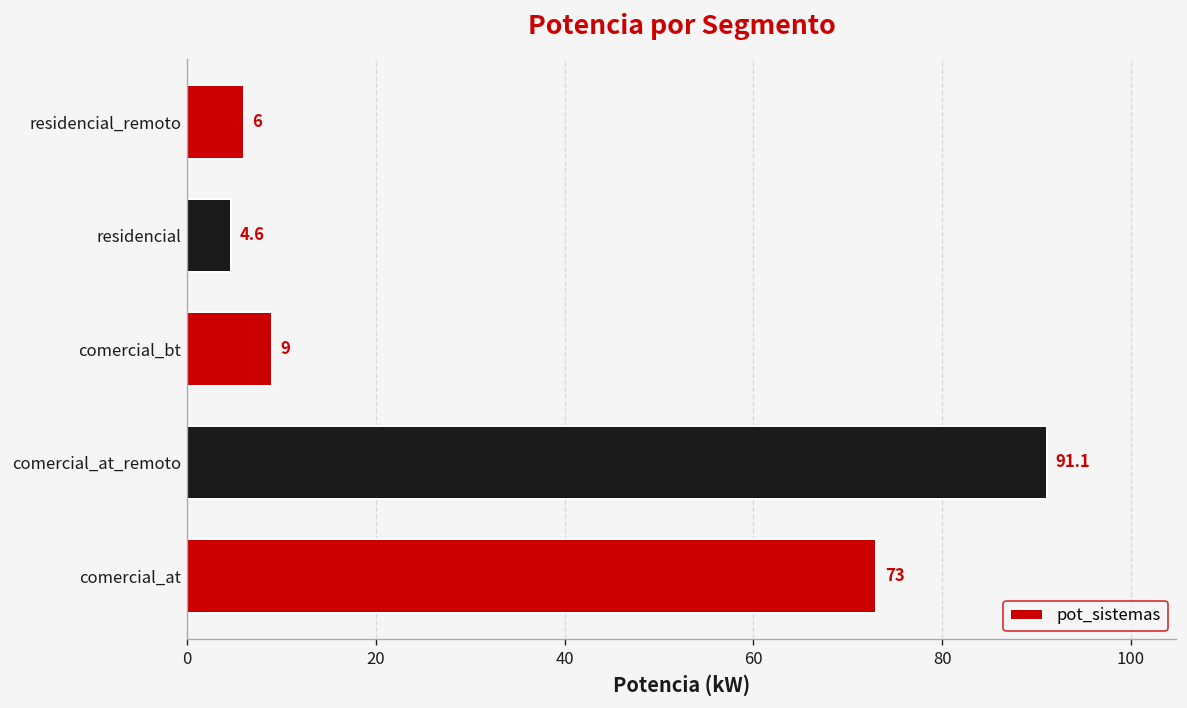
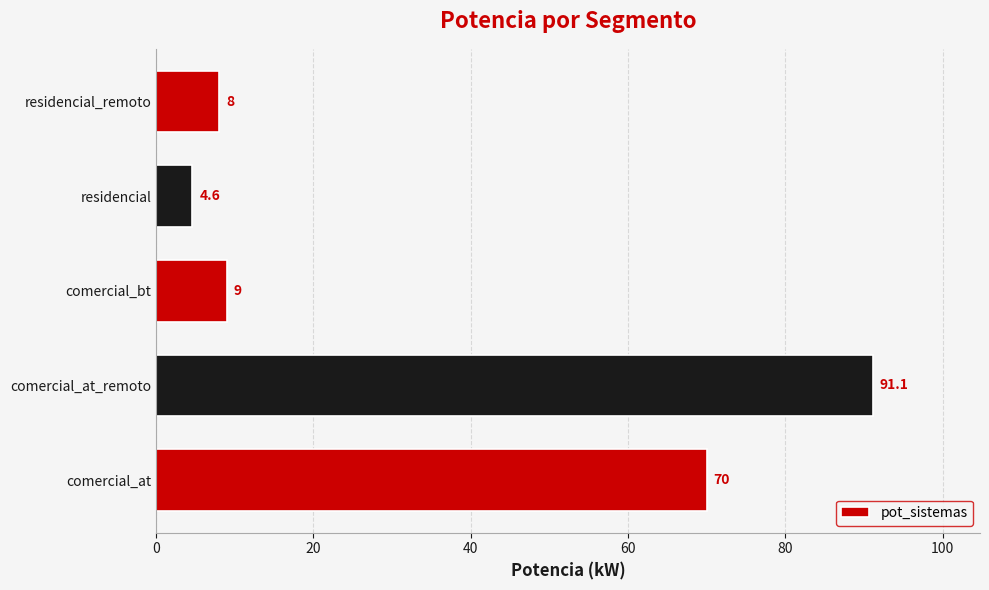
residencial_remoto: 6 -> 8
comercial_at: 73 -> 70
